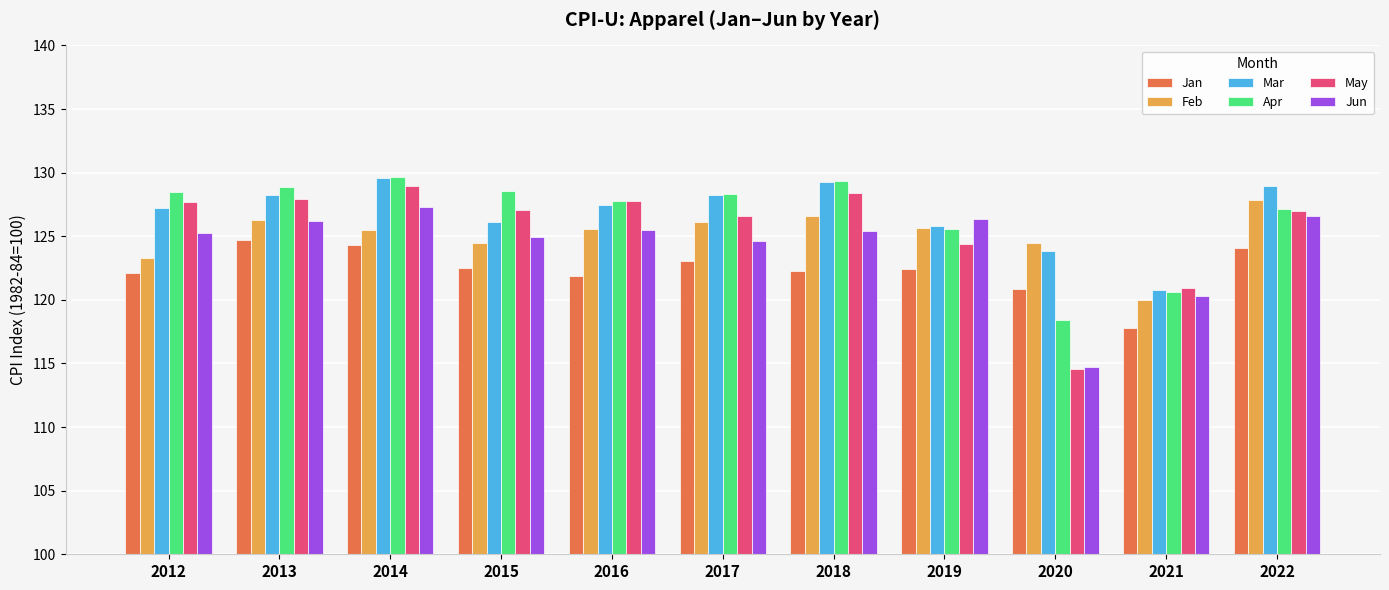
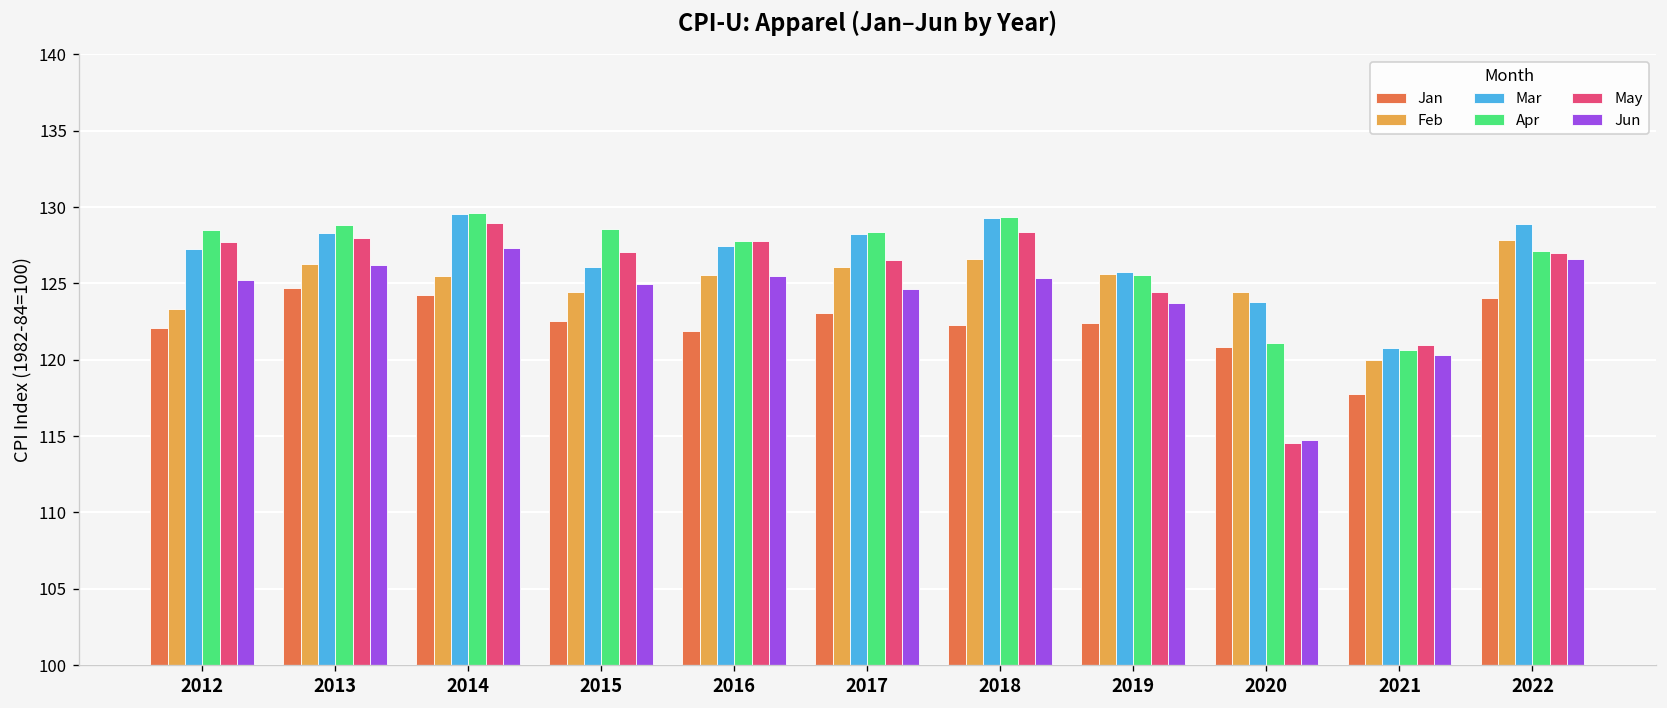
Jun, 2019: 126.3 -> 123.7
Apr, 2020: 118.4 -> 121.1
